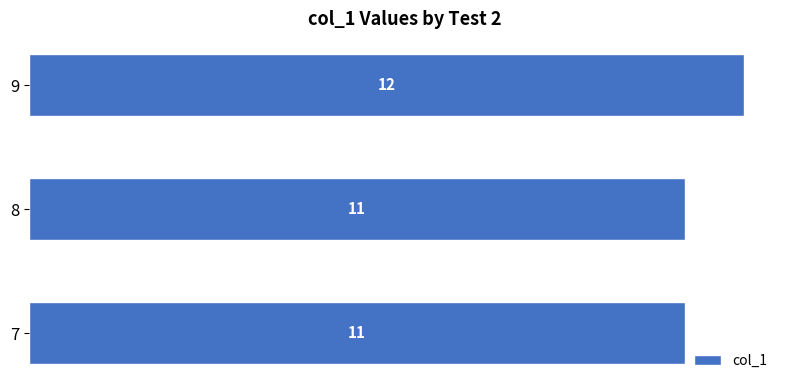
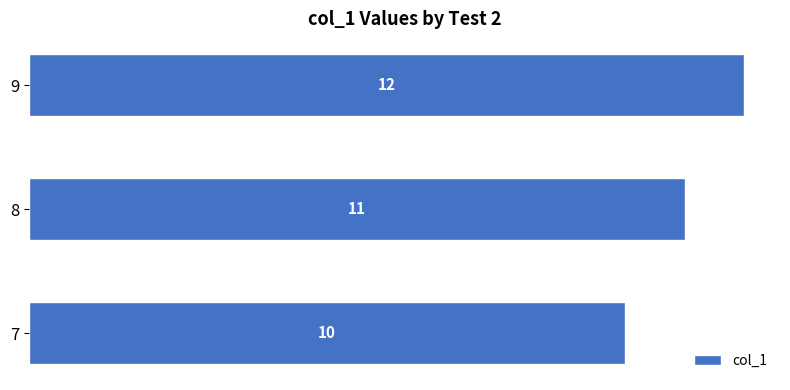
7: 11 -> 10
